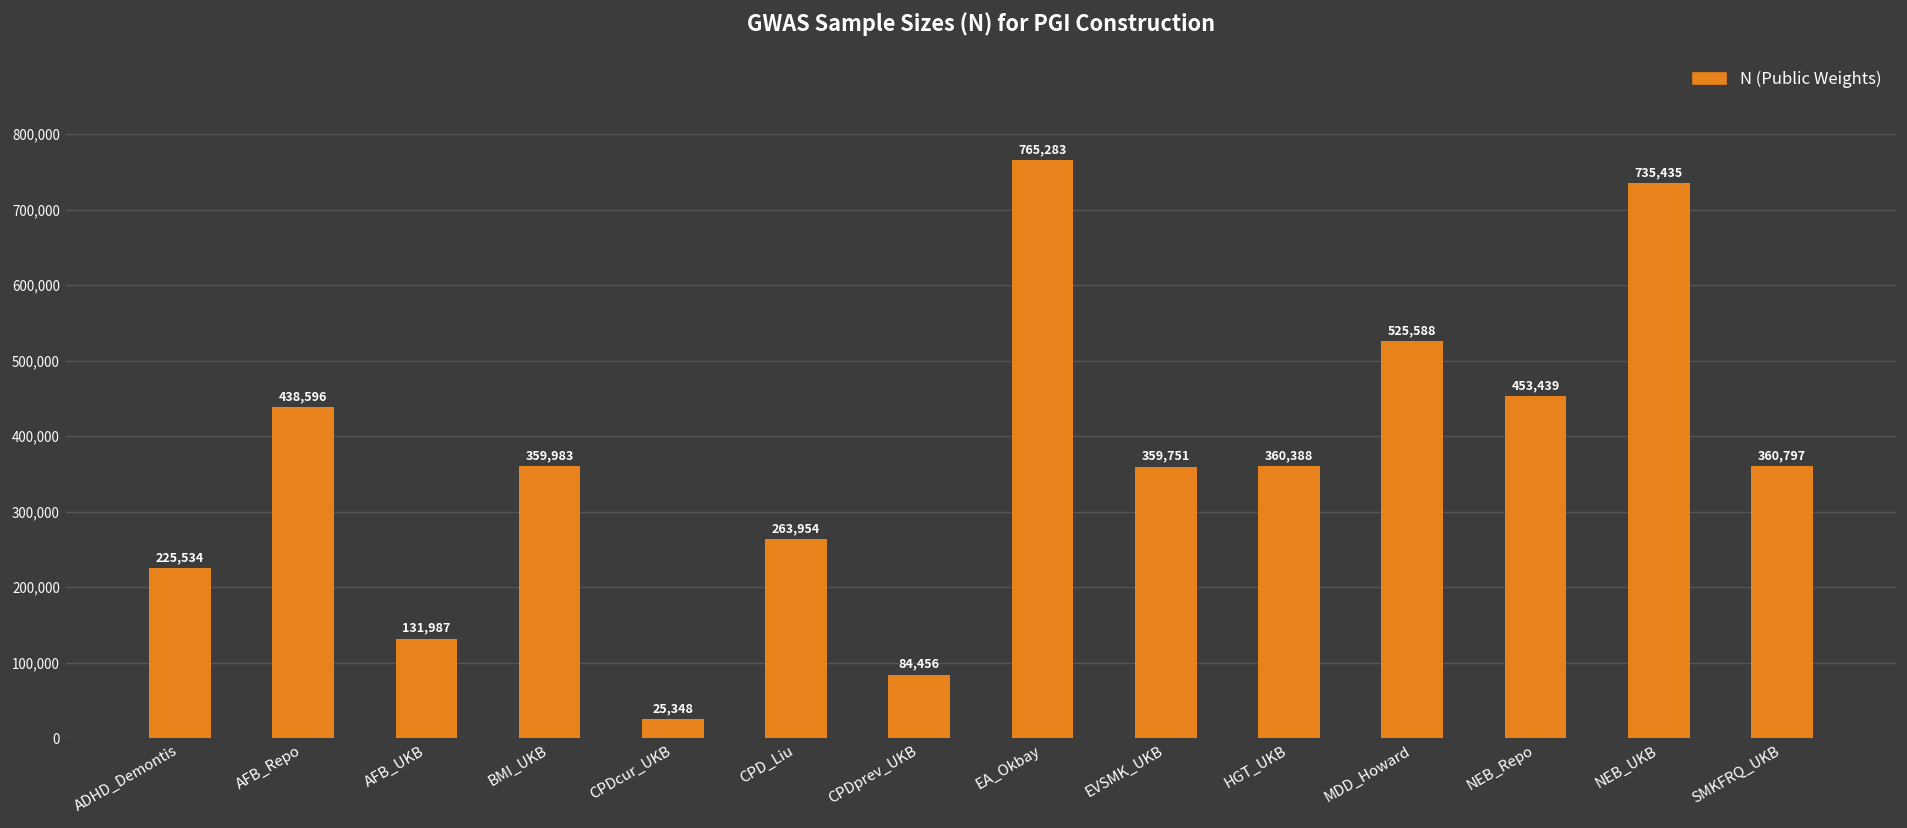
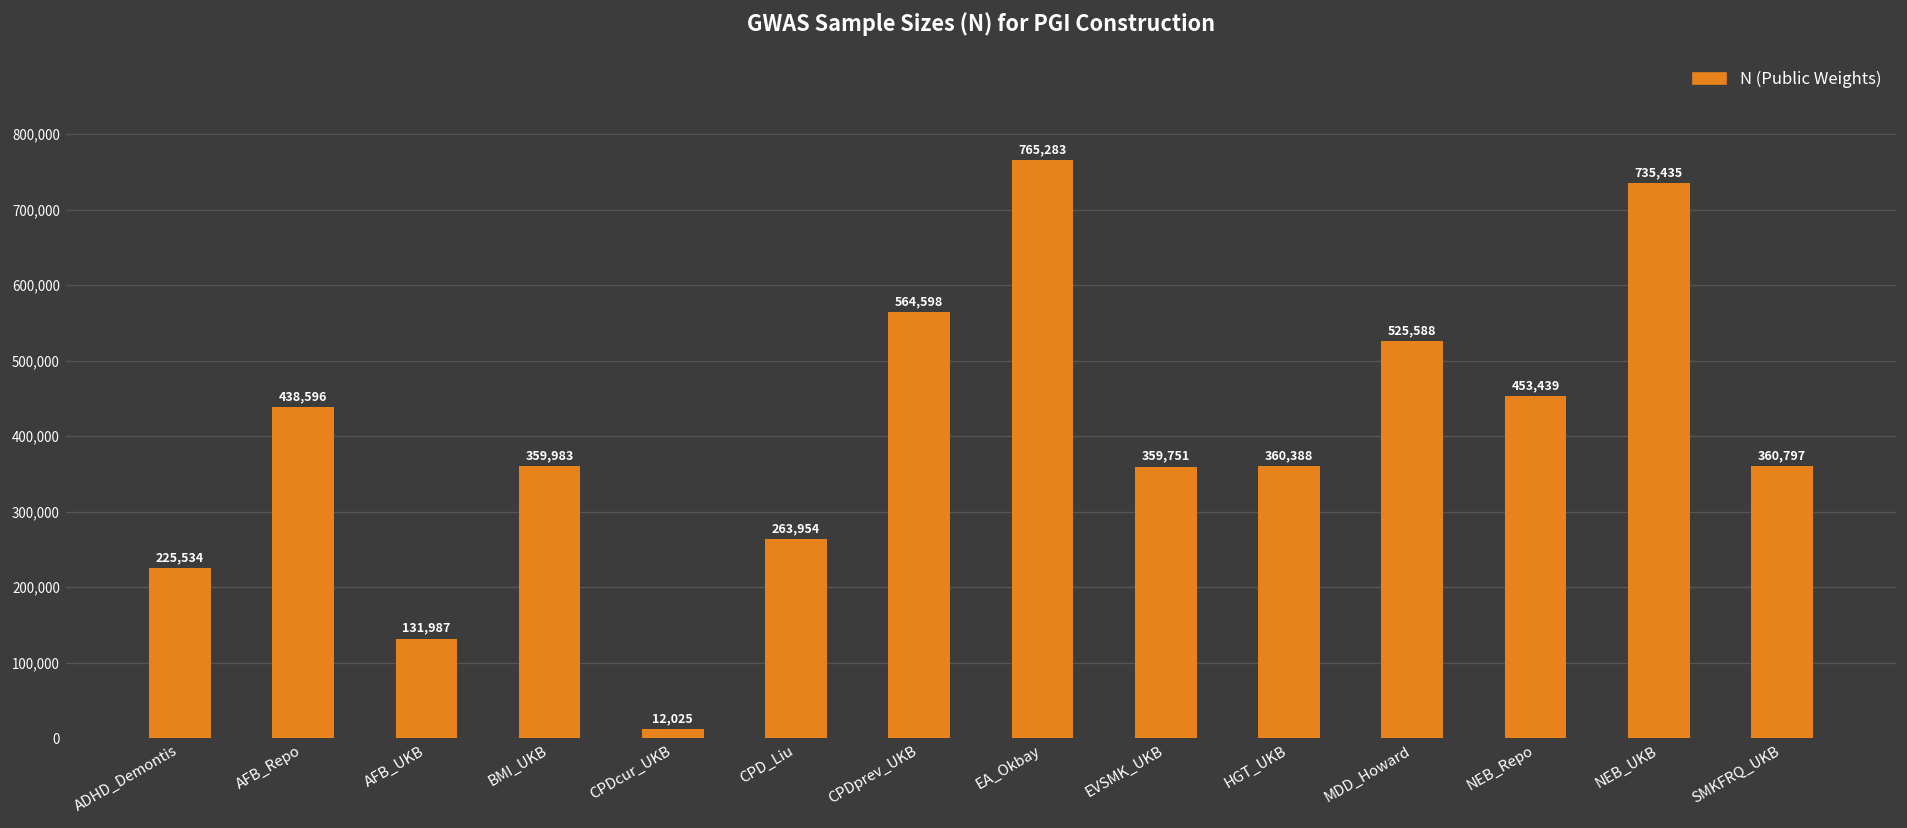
CPDcur_UKB: 25,348 -> 12,025
CPDprev_UKB: 84,456 -> 564,598
